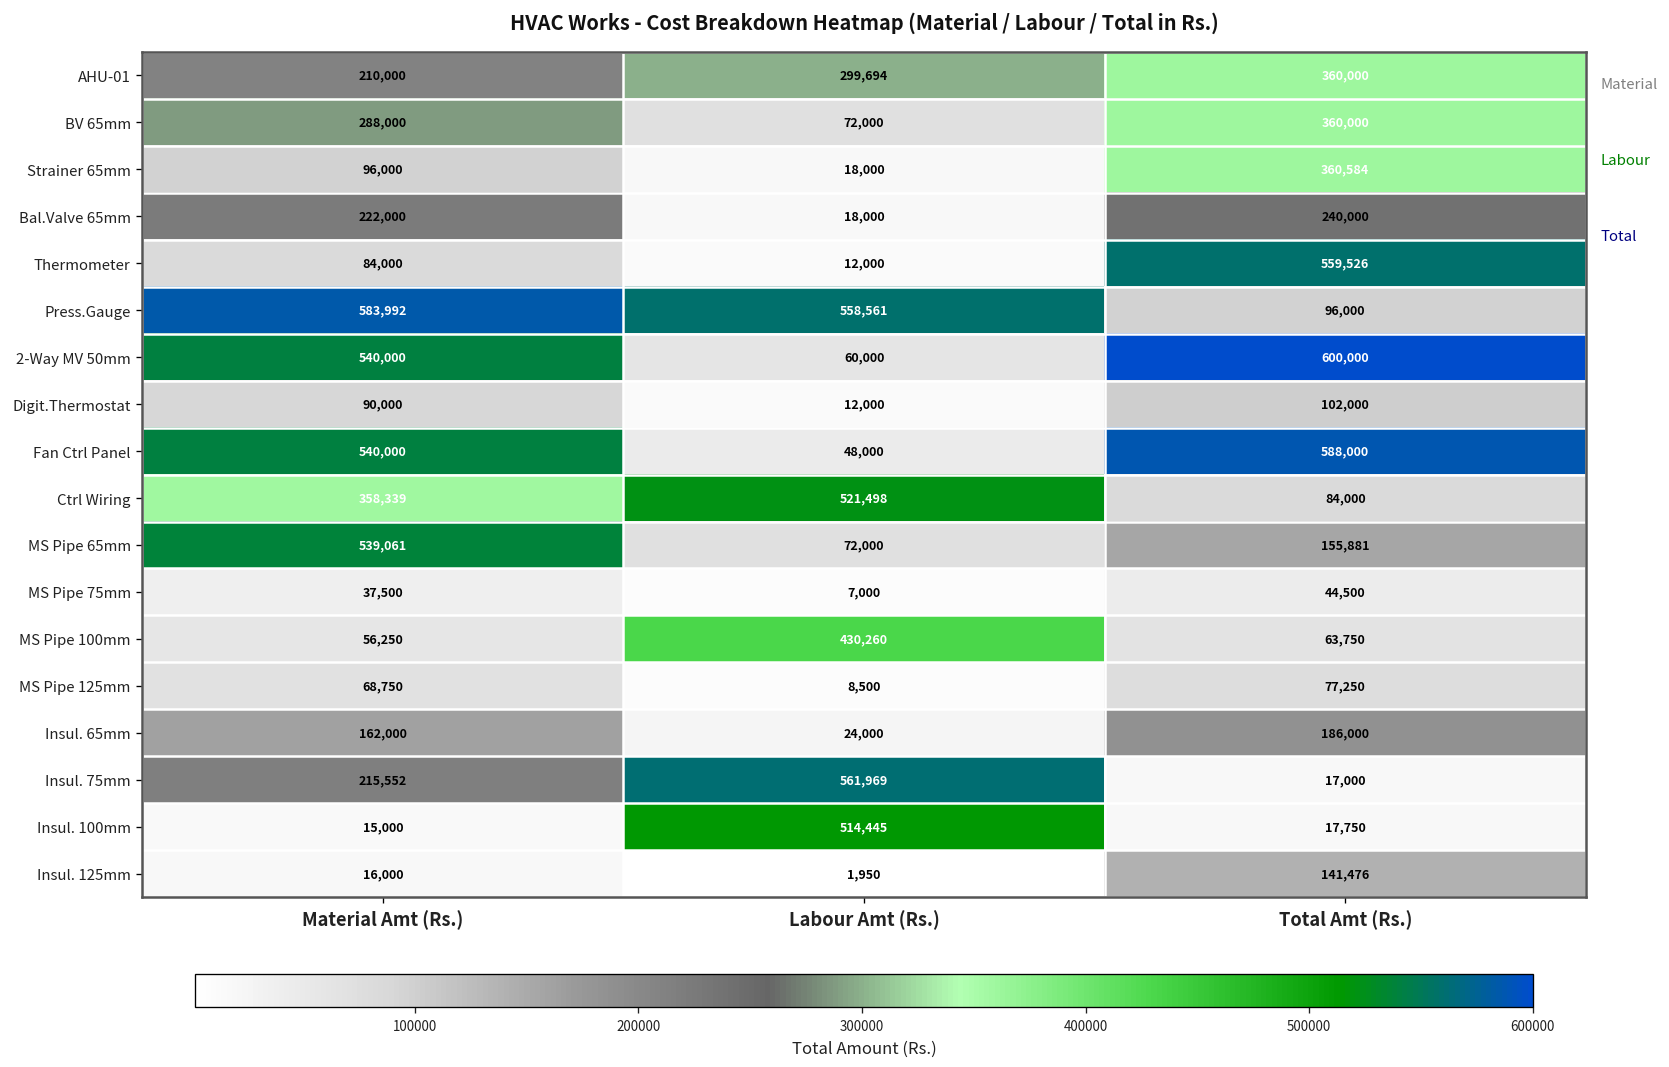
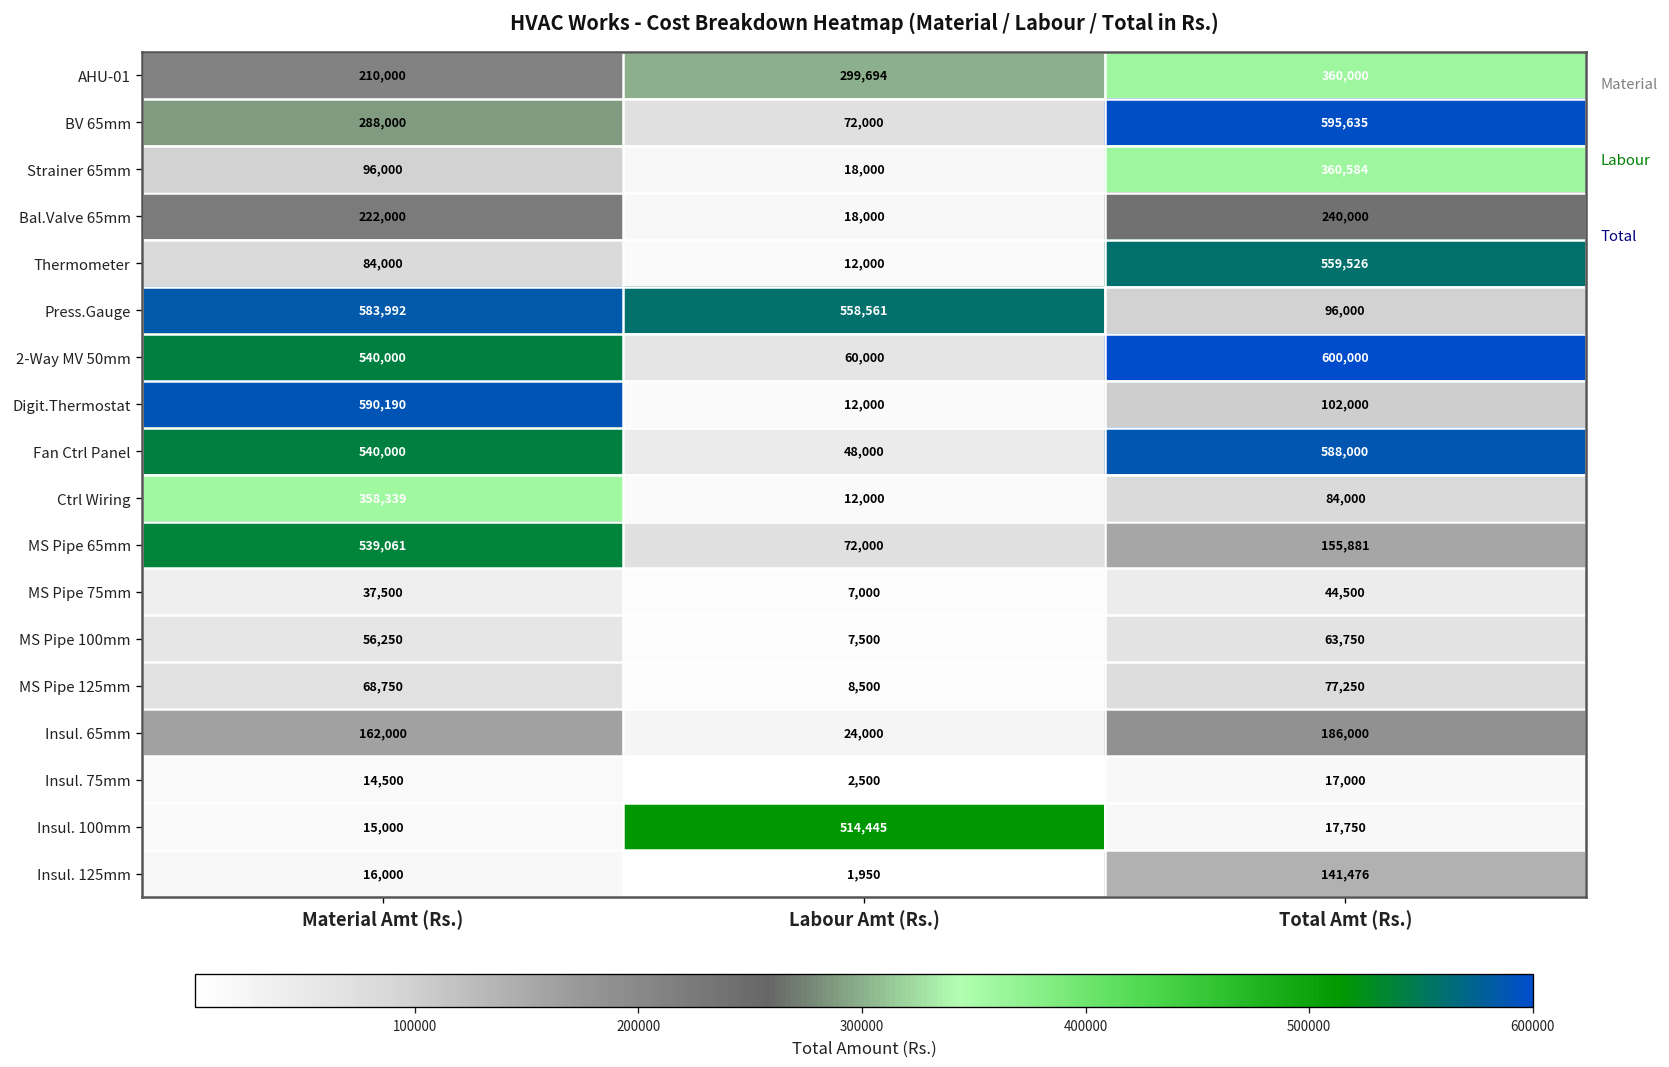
BV 65mm, Total Amt (Rs.): 360,000 -> 595,635
Digit.Thermostat, Material Amt (Rs.): 90,000 -> 590,190
Ctrl Wiring, Labour Amt (Rs.): 521,498 -> 12,000
MS Pipe 100mm, Labour Amt (Rs.): 430,260 -> 7,500
Insul. 75mm, Material Amt (Rs.): 215,552 -> 14,500
Insul. 75mm, Labour Amt (Rs.): 561,969 -> 2,500
